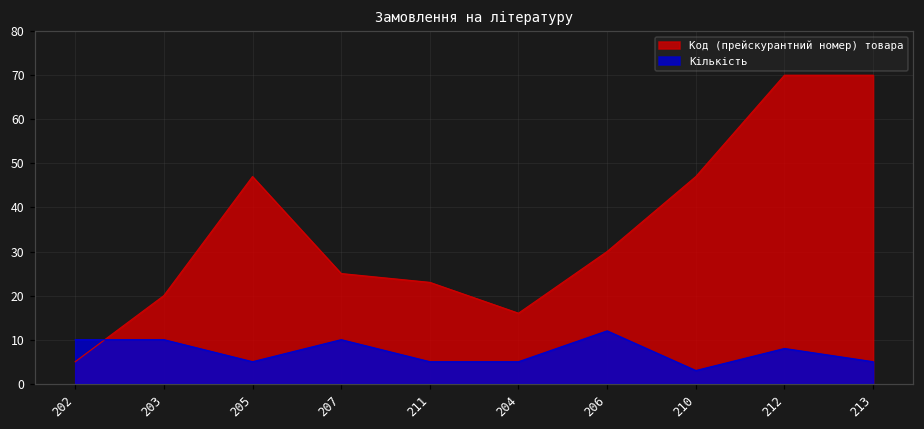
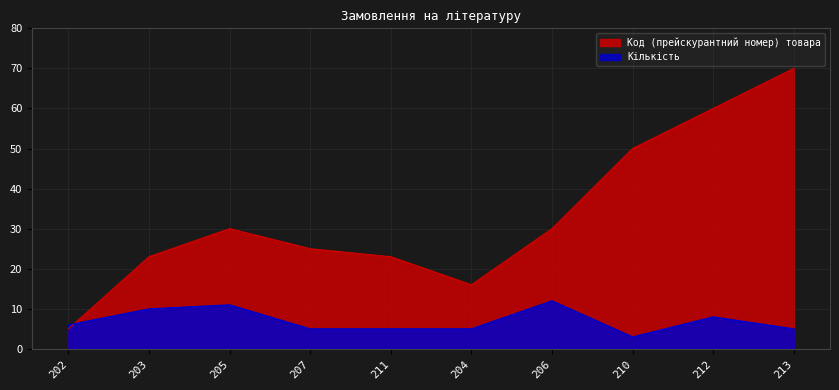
Кількість, 202: 10 -> 6
Код (прейскурантний номер) товара, 203: 20 -> 23
Код (прейскурантний номер) товара, 205: 47 -> 30
Кількість, 205: 5 -> 11
Кількість, 207: 10 -> 5
Код (прейскурантний номер) товара, 210: 47 -> 50
Код (прейскурантний номер) товара, 212: 70 -> 60
